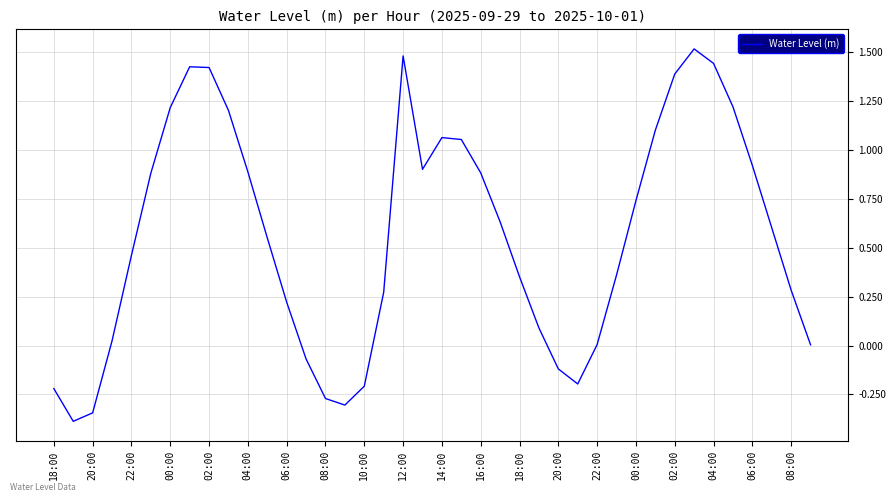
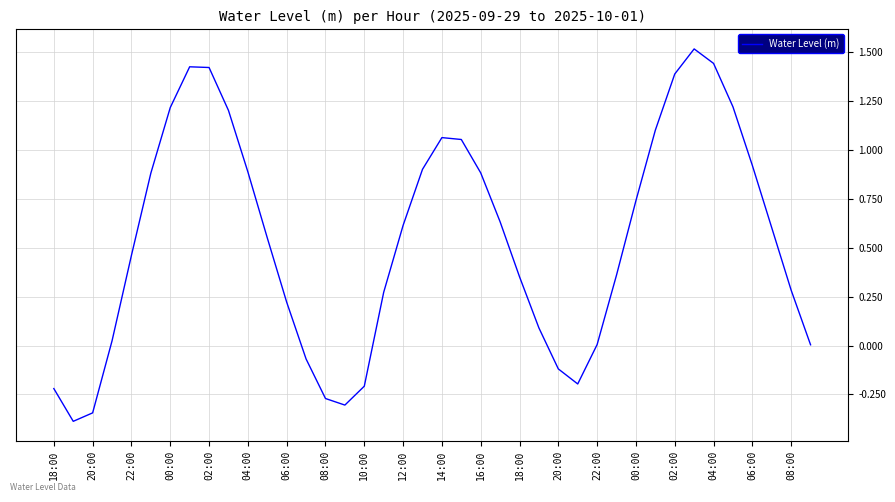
12:00: 1.48 -> 0.61
